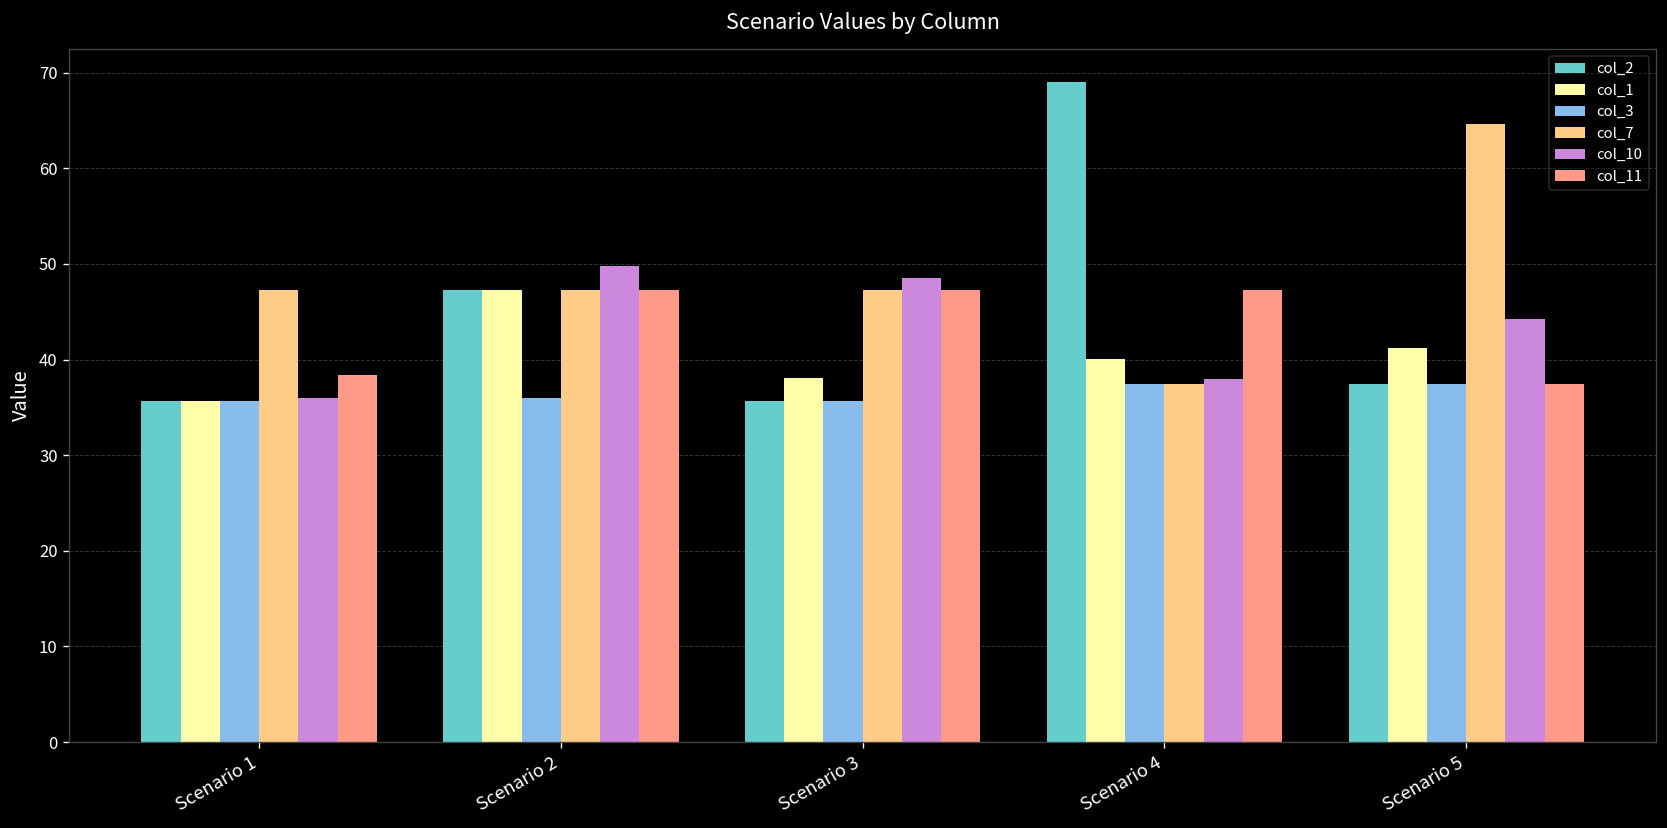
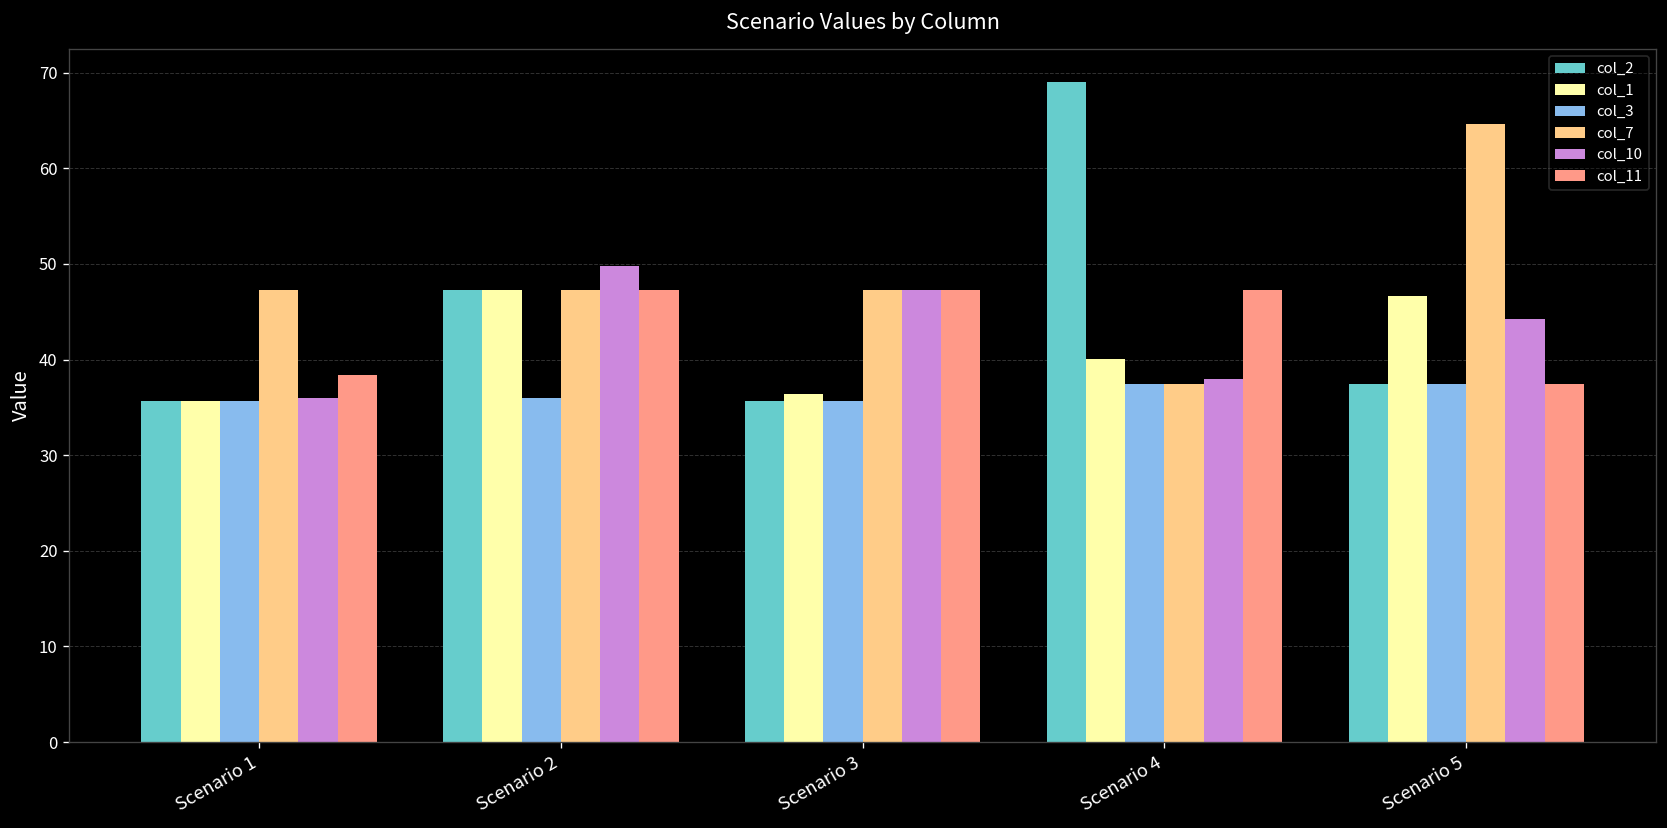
col_1, Scenario 3: 38 -> 36
col_10, Scenario 3: 48 -> 47
col_1, Scenario 5: 41 -> 47
